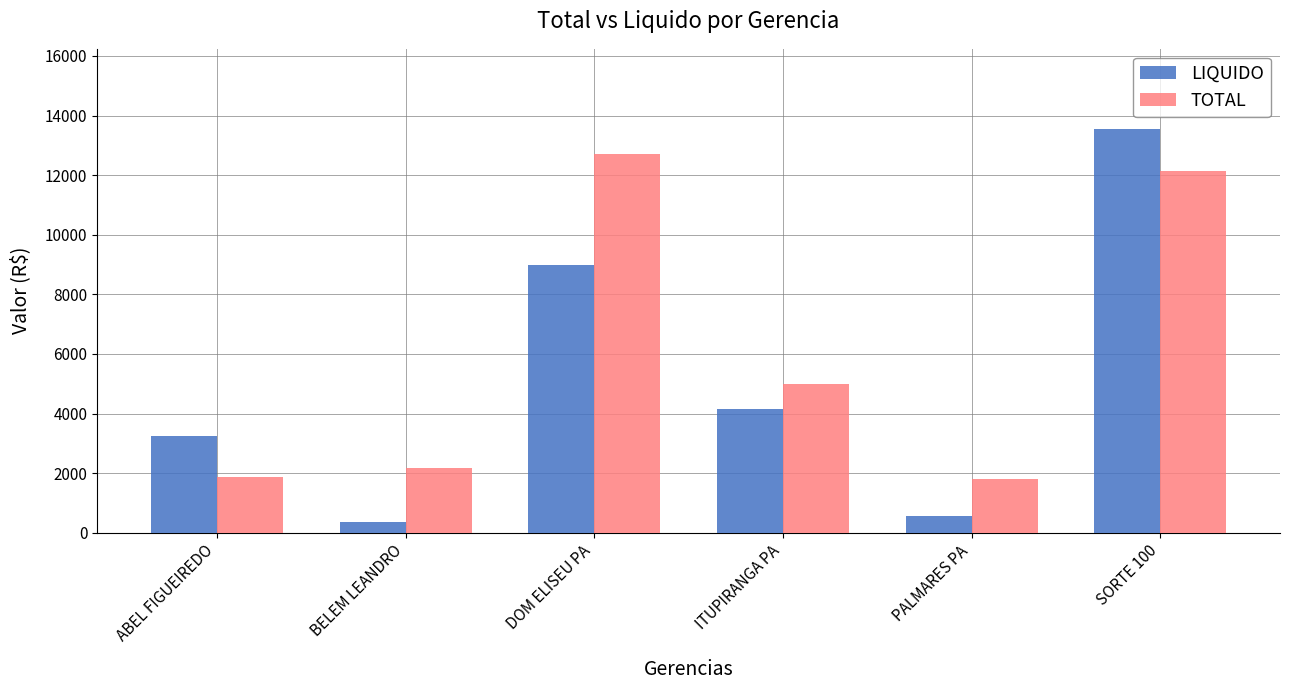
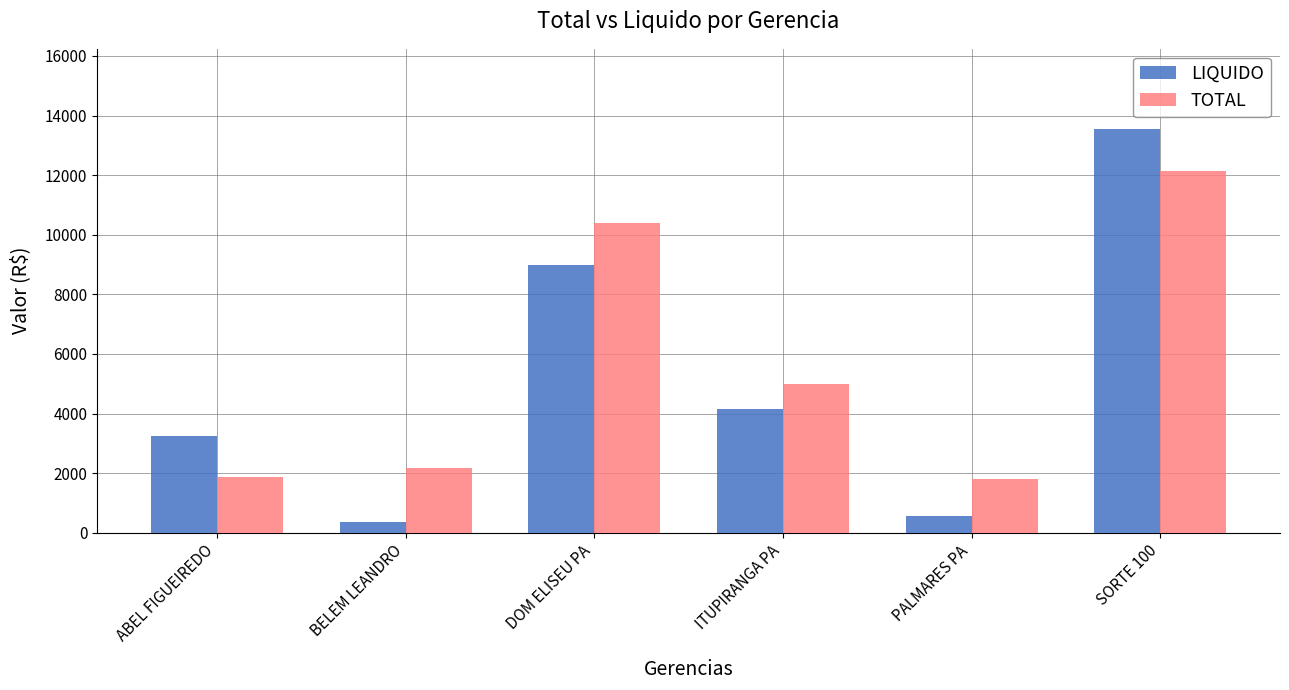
TOTAL, DOM ELISEU PA: 12700 -> 10400
